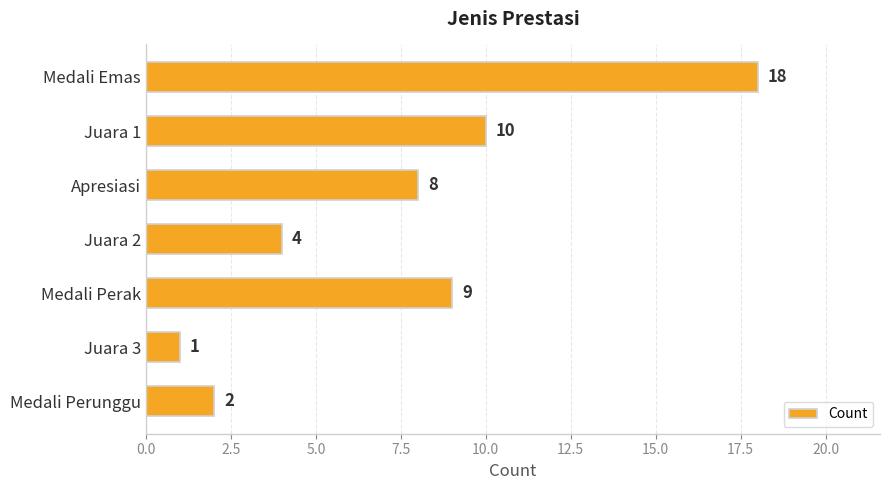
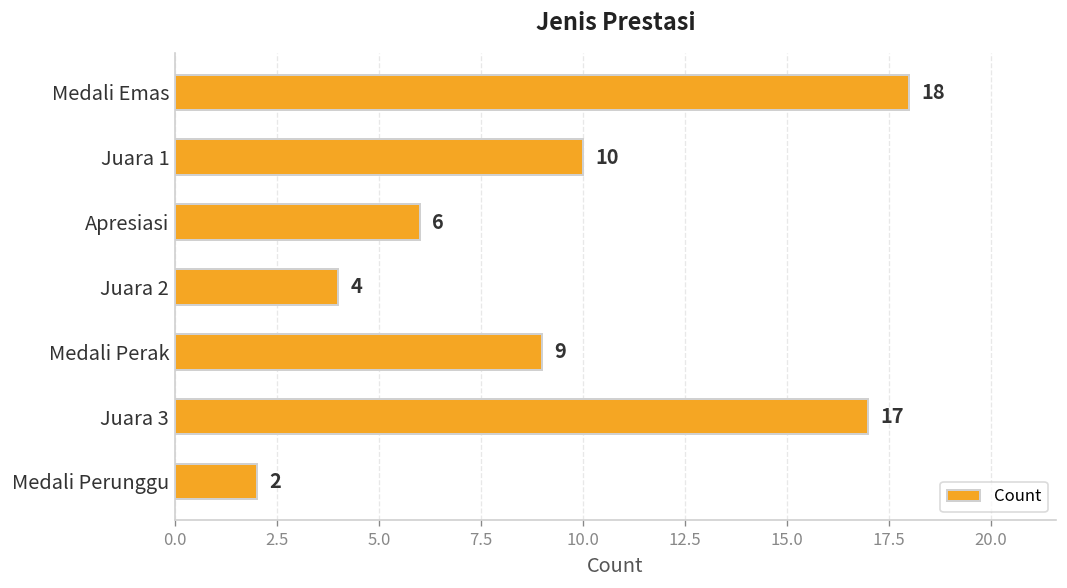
Apresiasi: 8 -> 6
Juara 3: 1 -> 17
